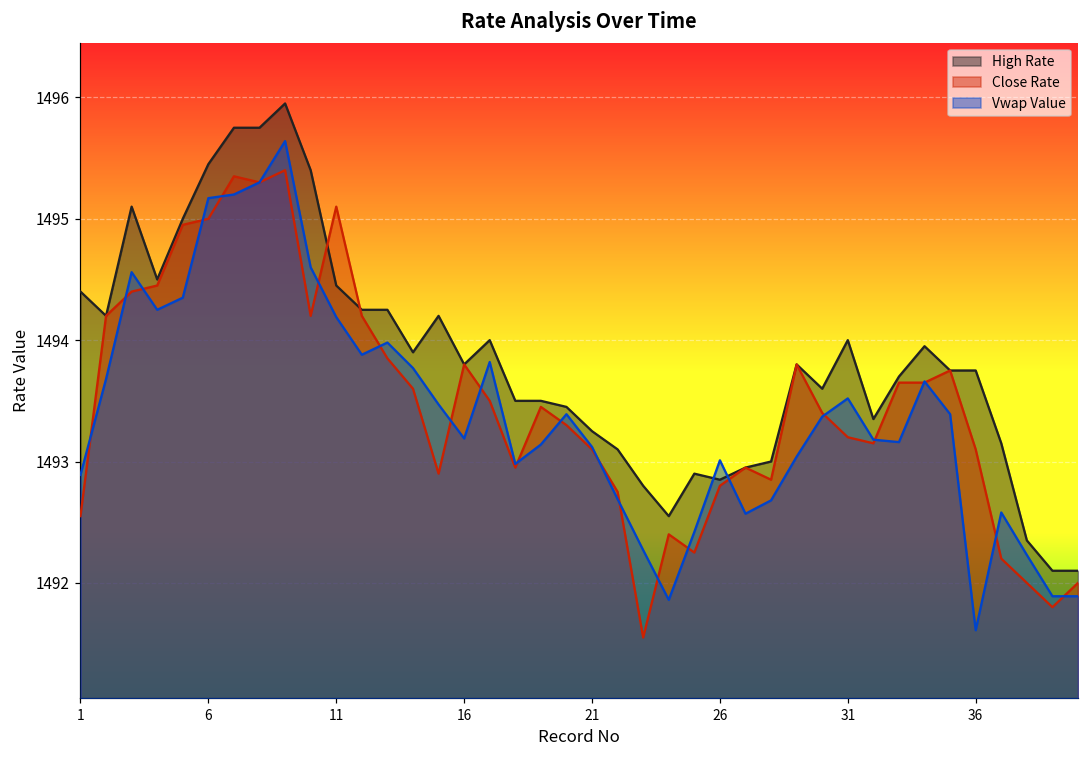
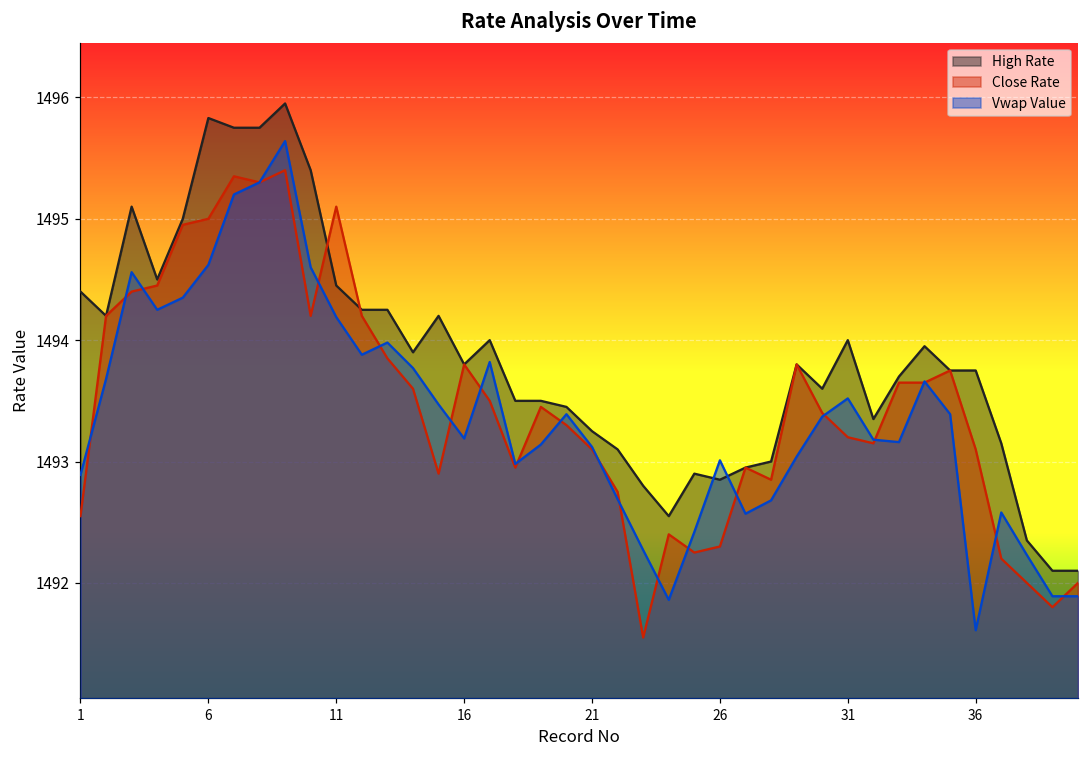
High Rate, 6: 1495.45 -> 1495.83
Vwap Value, 6: 1495.17 -> 1494.62
Close Rate, 26: 1492.8 -> 1492.3
